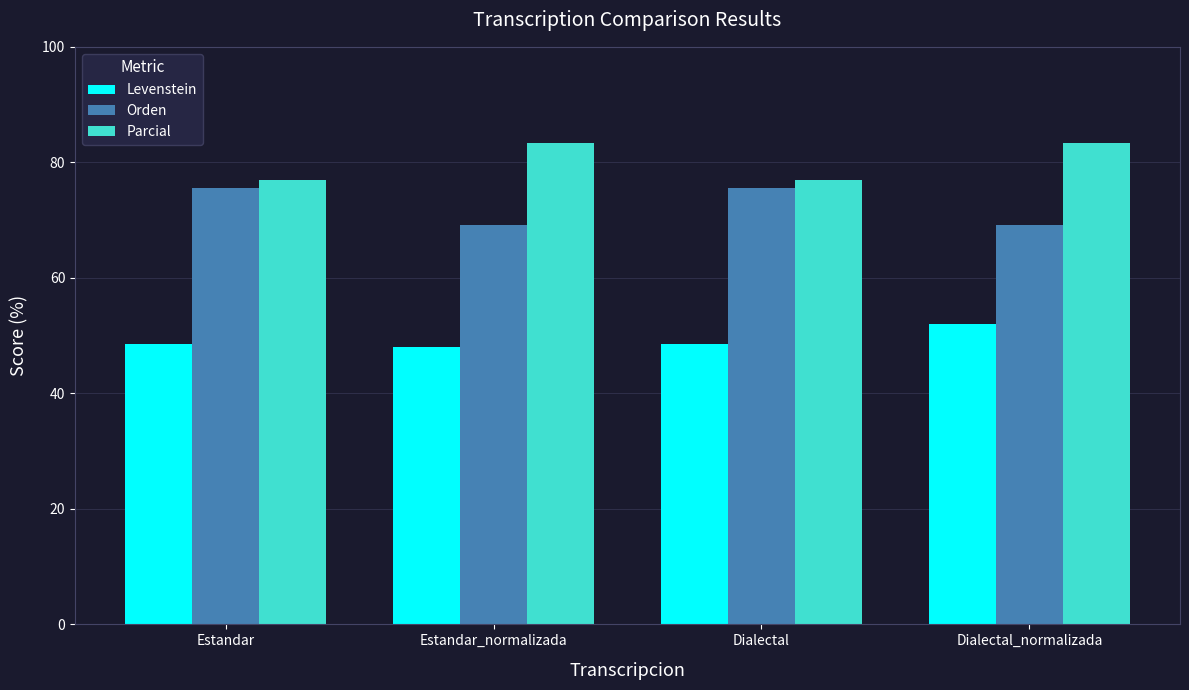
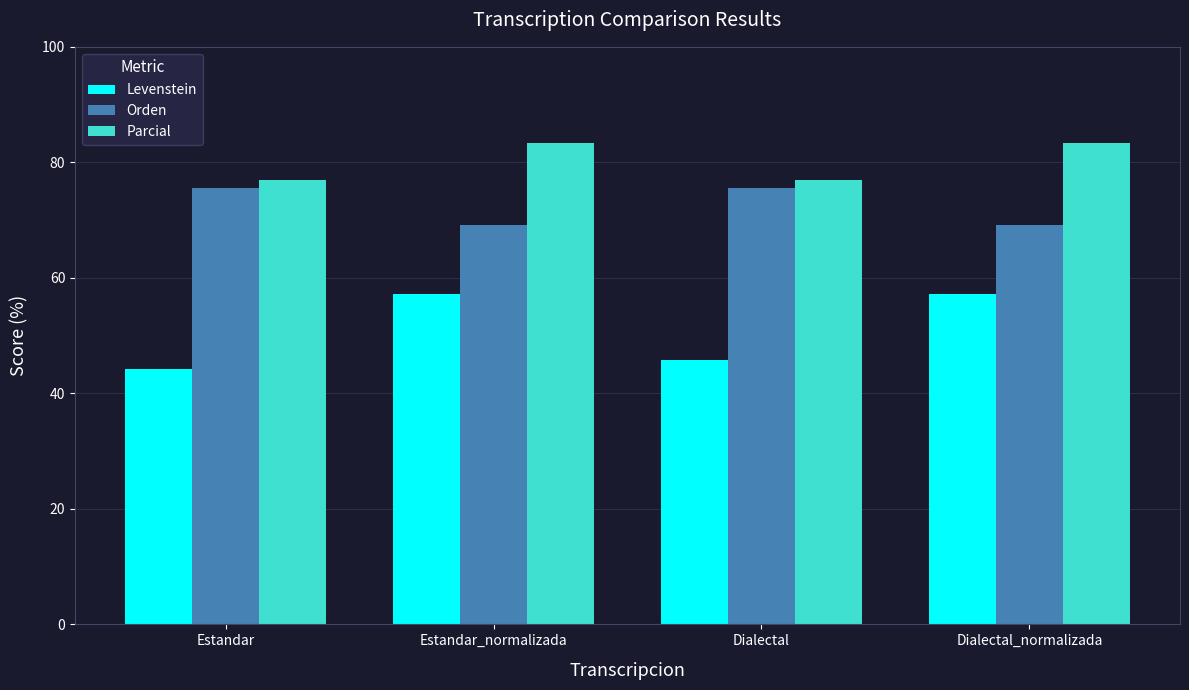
Levenstein, Estandar: 49 -> 44
Levenstein, Estandar_normalizada: 48 -> 57
Levenstein, Dialectal: 49 -> 46
Levenstein, Dialectal_normalizada: 52 -> 57
